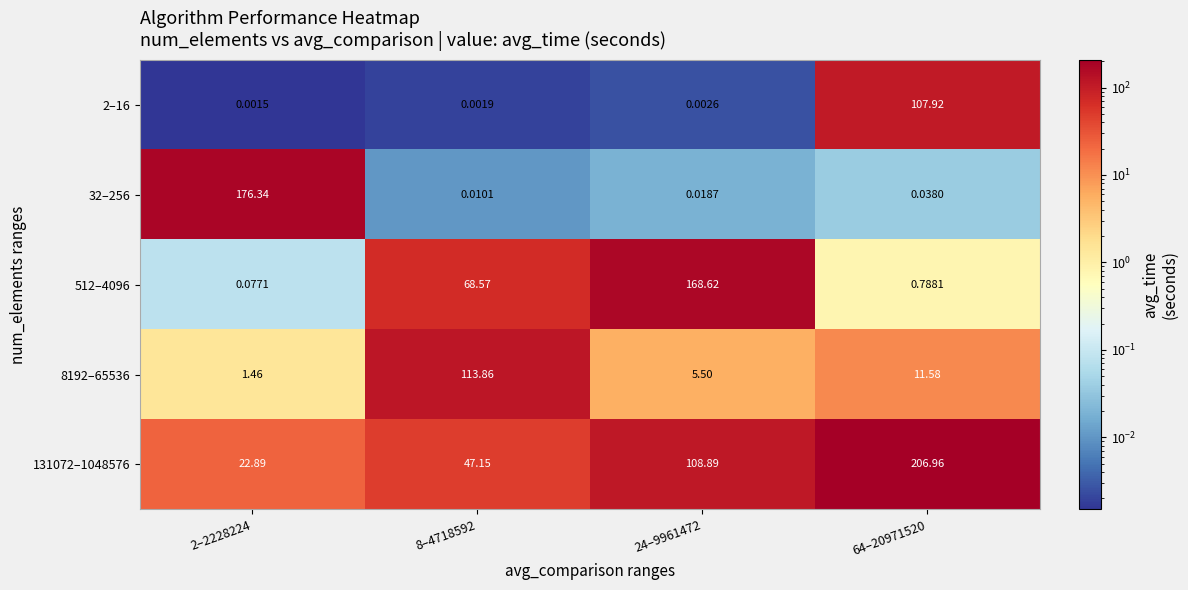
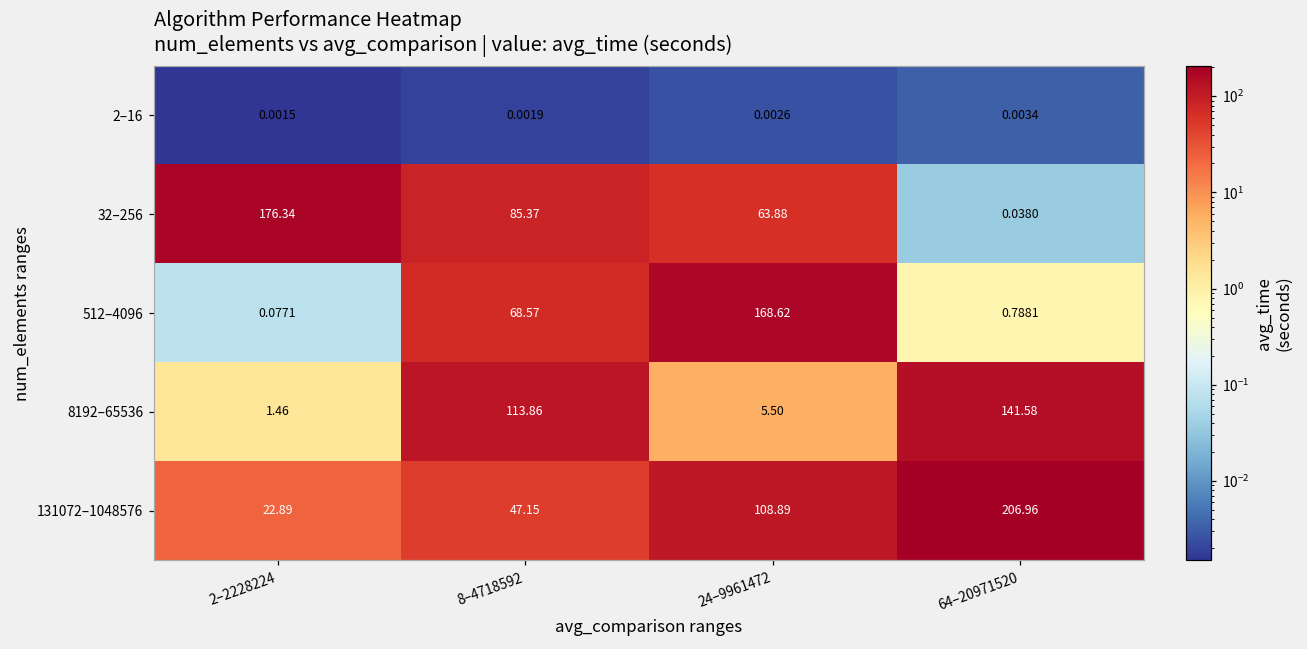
2–16, 64–20971520: 107.92 -> 0.0034
32–256, 8–4718592: 0.0101 -> 85.37
32–256, 24–9961472: 0.0187 -> 63.88
8192–65536, 64–20971520: 11.58 -> 141.58
